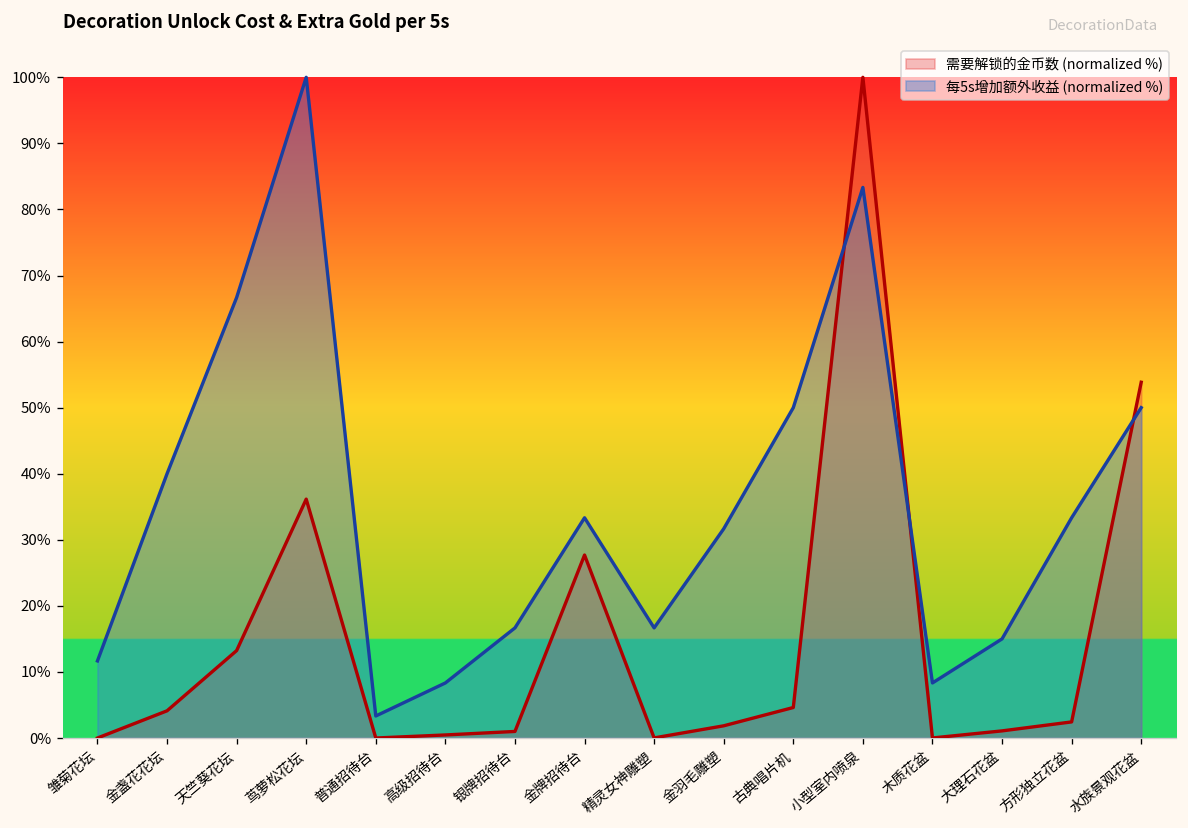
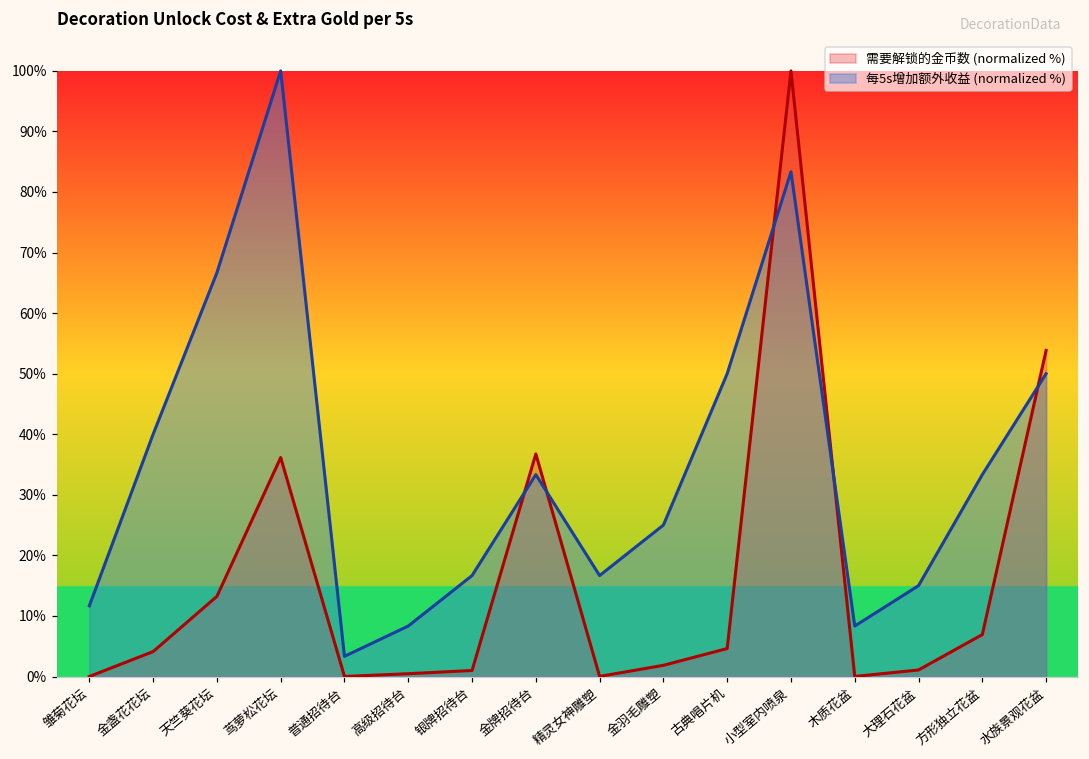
需要解锁的金币数 (normalized %), 金牌招待台: 28% -> 37%
每5s增加额外收益 (normalized %), 金羽毛雕塑: 32% -> 25%
需要解锁的金币数 (normalized %), 方形独立花盆: 2% -> 7%
